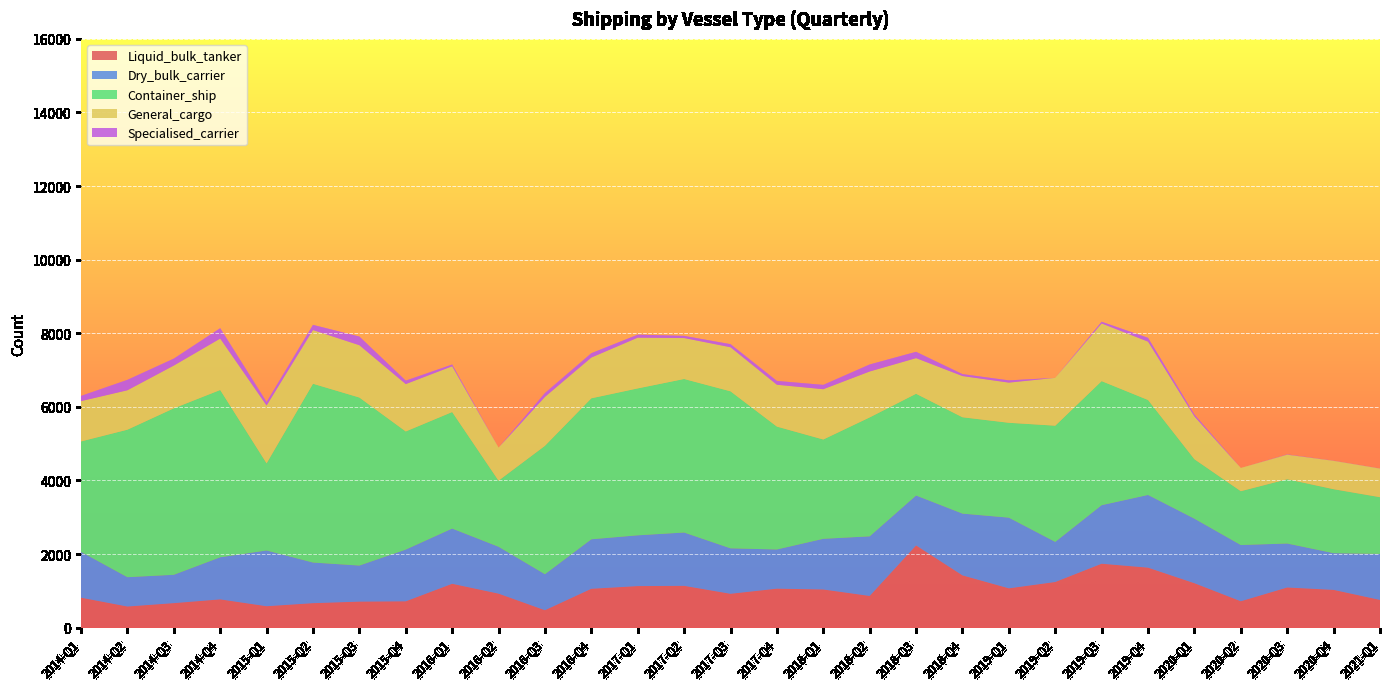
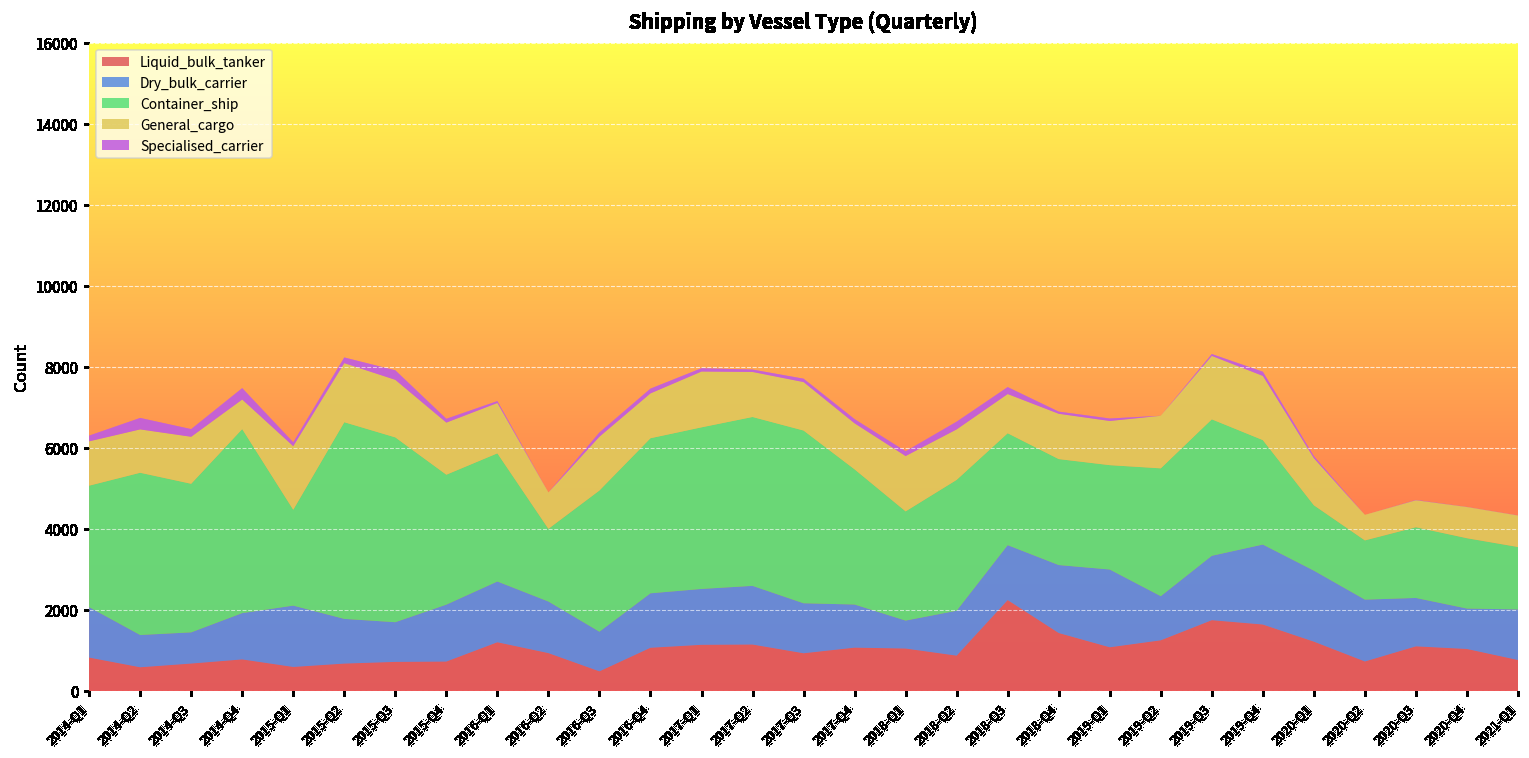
Container_ship, 2014-Q3: 4500 -> 3700
General_cargo, 2014-Q4: 1400 -> 700
Dry_bulk_carrier, 2018-Q1: 1400 -> 700
Dry_bulk_carrier, 2018-Q2: 1600 -> 1100
